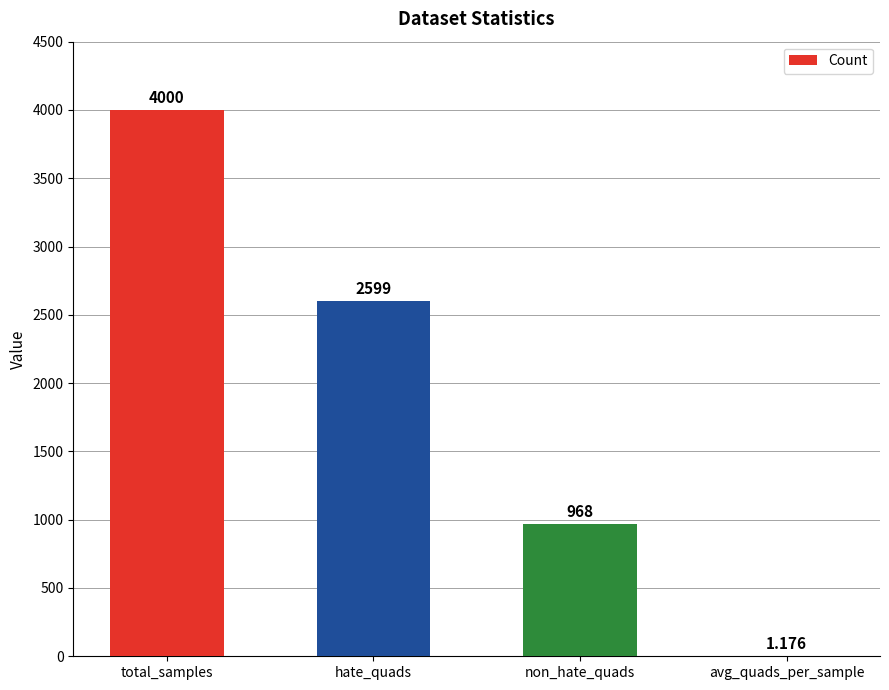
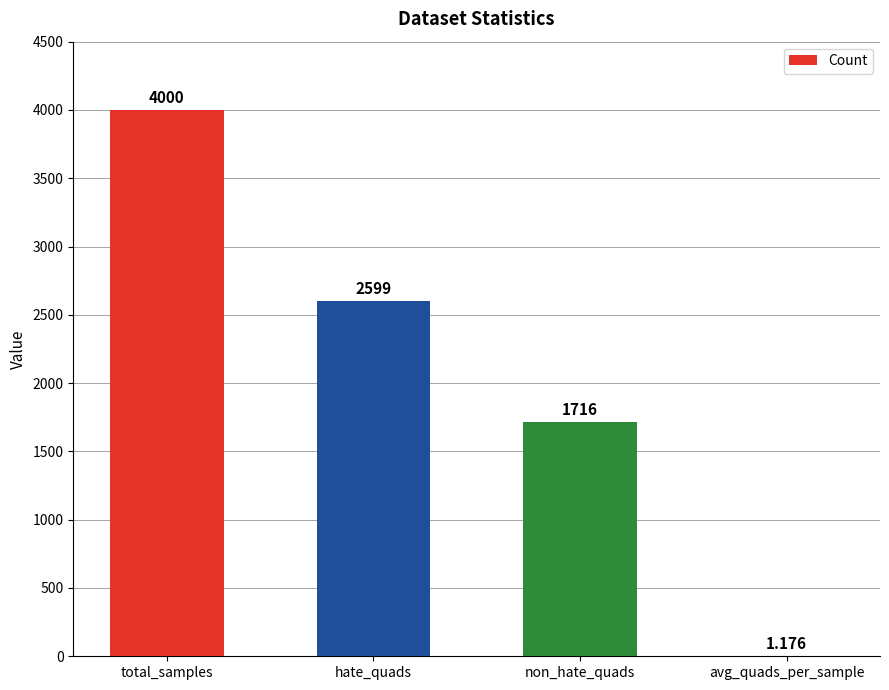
non_hate_quads: 968 -> 1716
